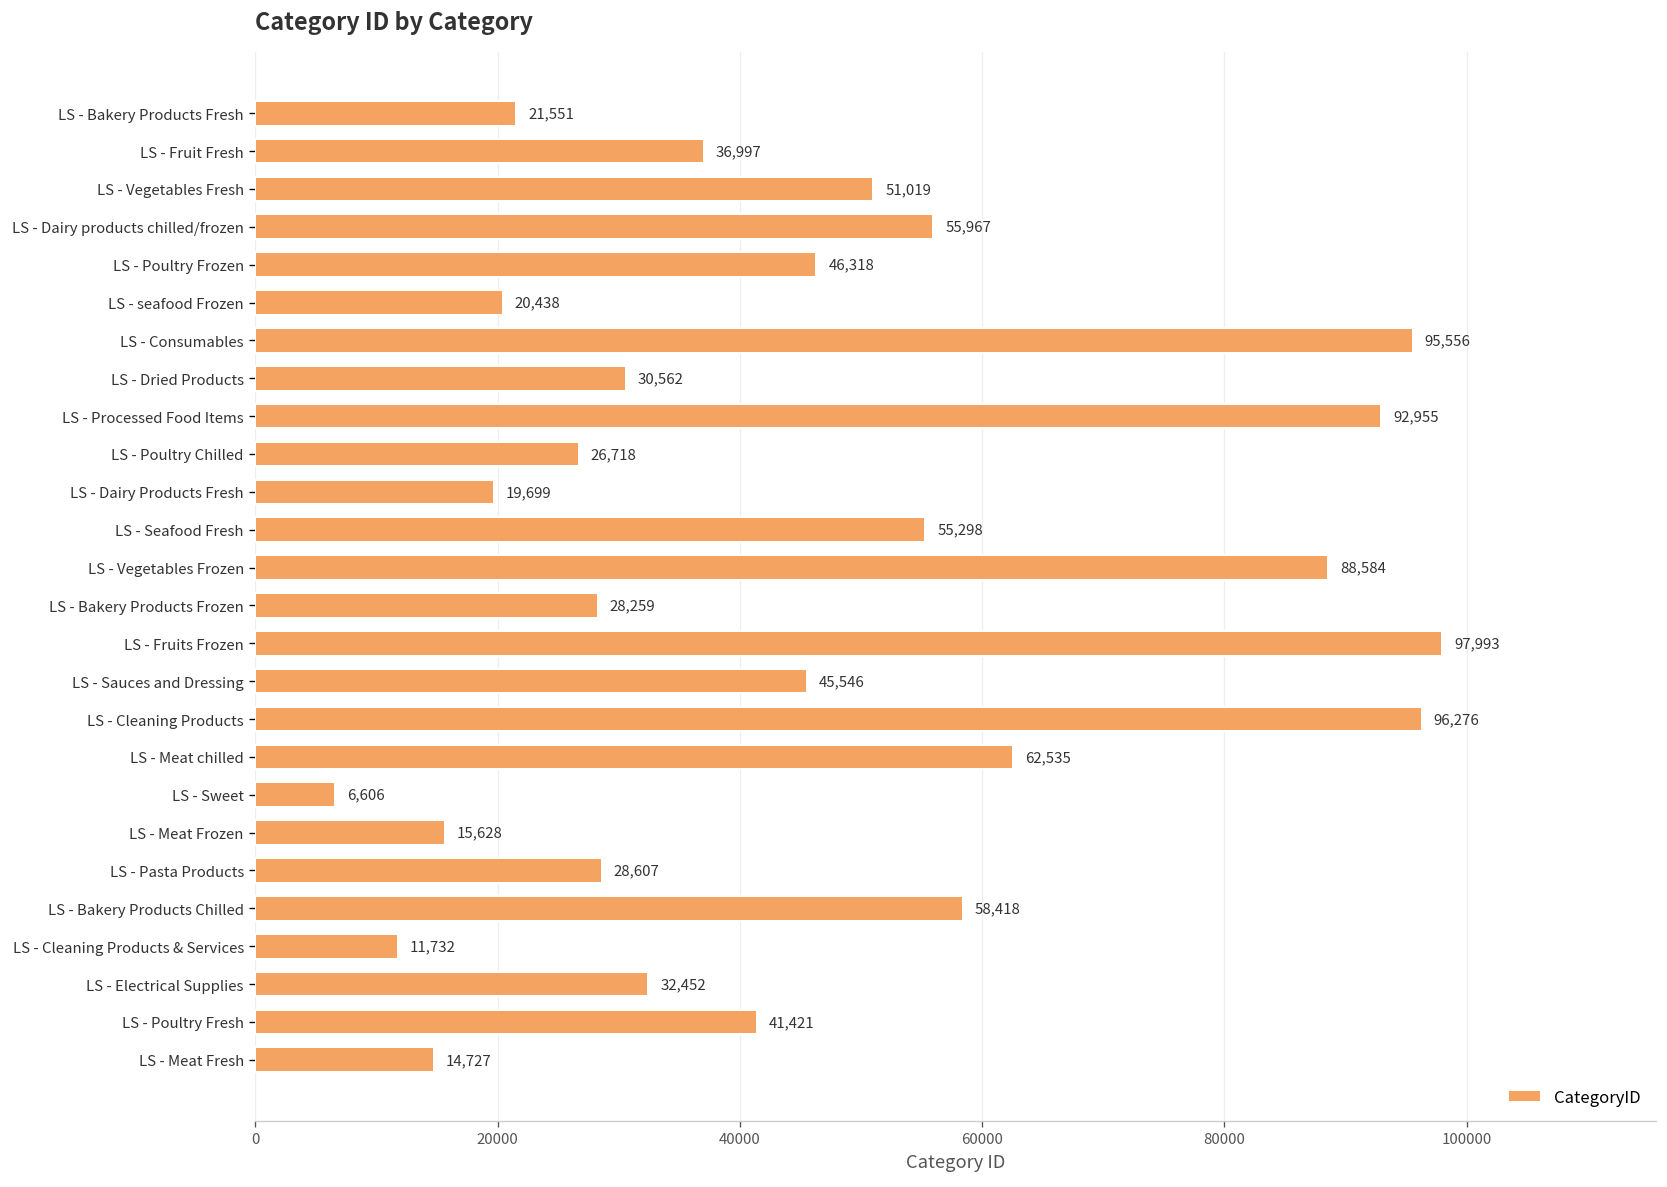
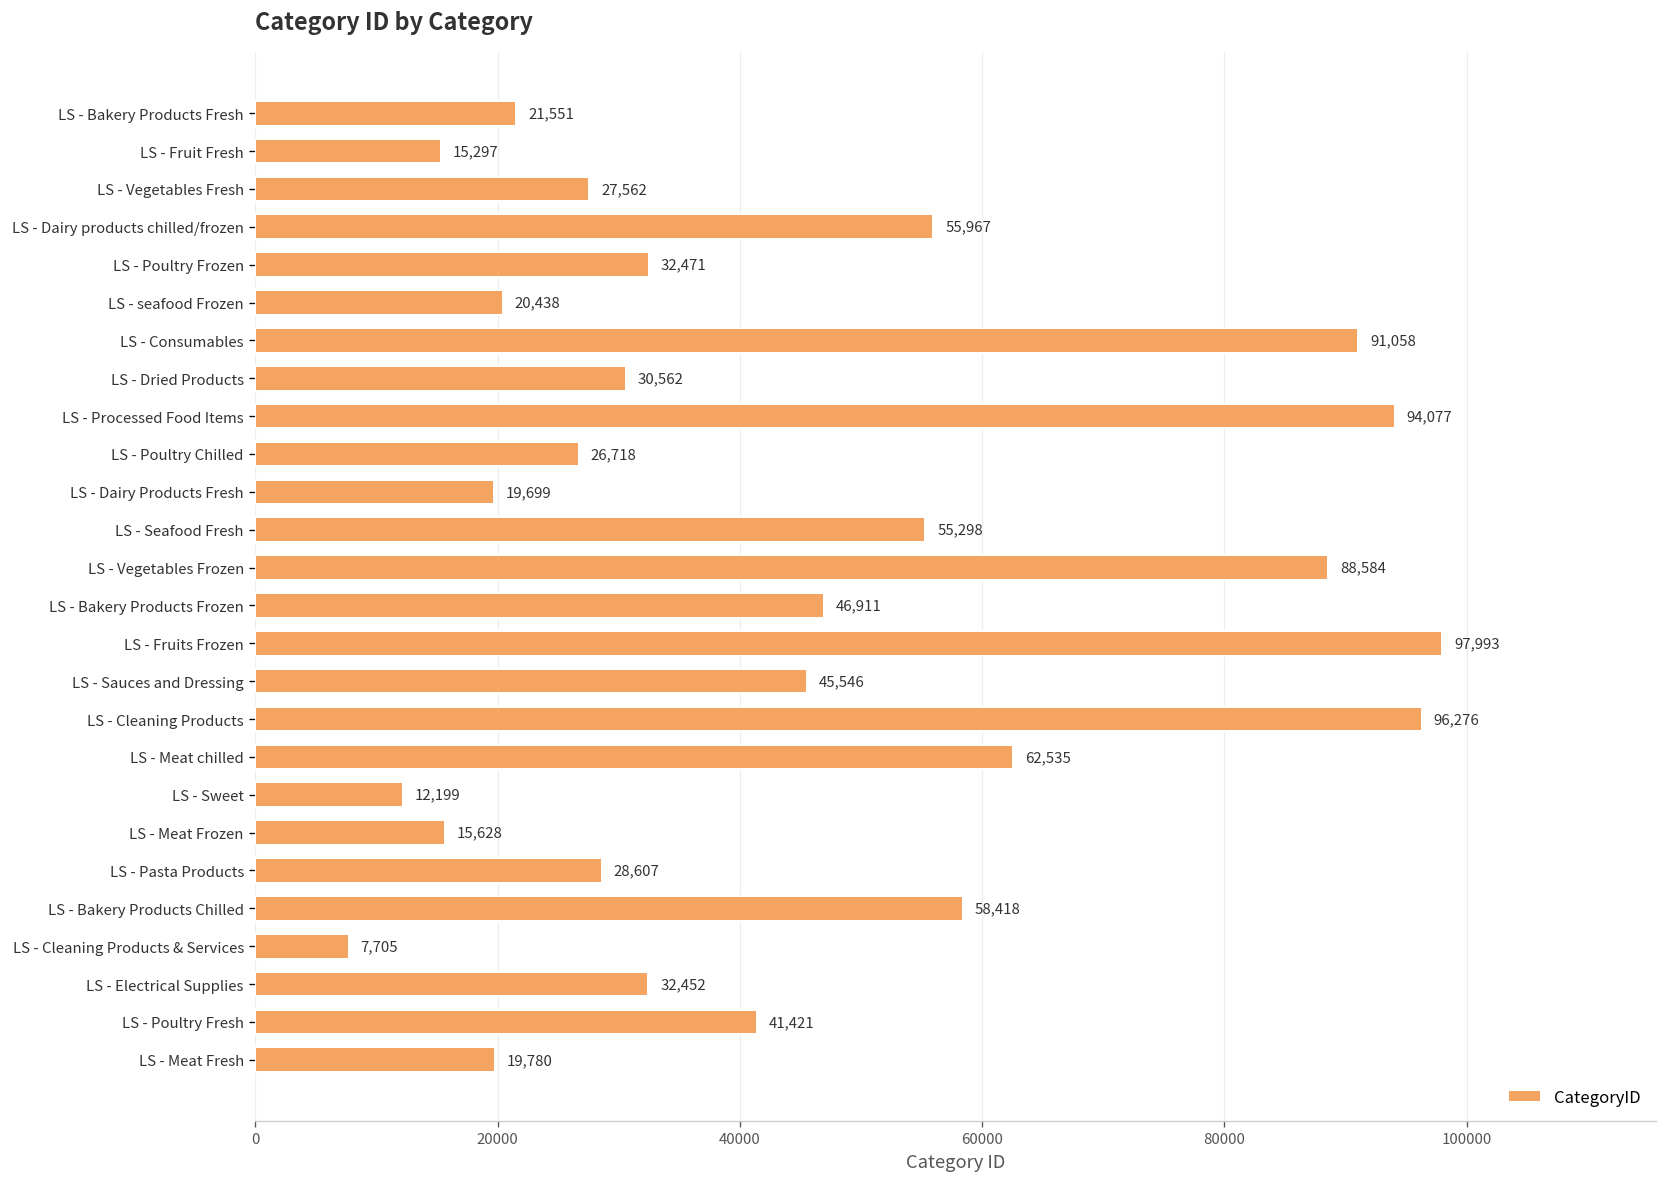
LS - Fruit Fresh: 36,997 -> 15,297
LS - Vegetables Fresh: 51,019 -> 27,562
LS - Poultry Frozen: 46,318 -> 32,471
LS - Consumables: 95,556 -> 91,058
LS - Processed Food Items: 92,955 -> 94,077
LS - Bakery Products Frozen: 28,259 -> 46,911
LS - Sweet: 6,606 -> 12,199
LS - Cleaning Products & Services: 11,732 -> 7,705
LS - Meat Fresh: 14,727 -> 19,780
